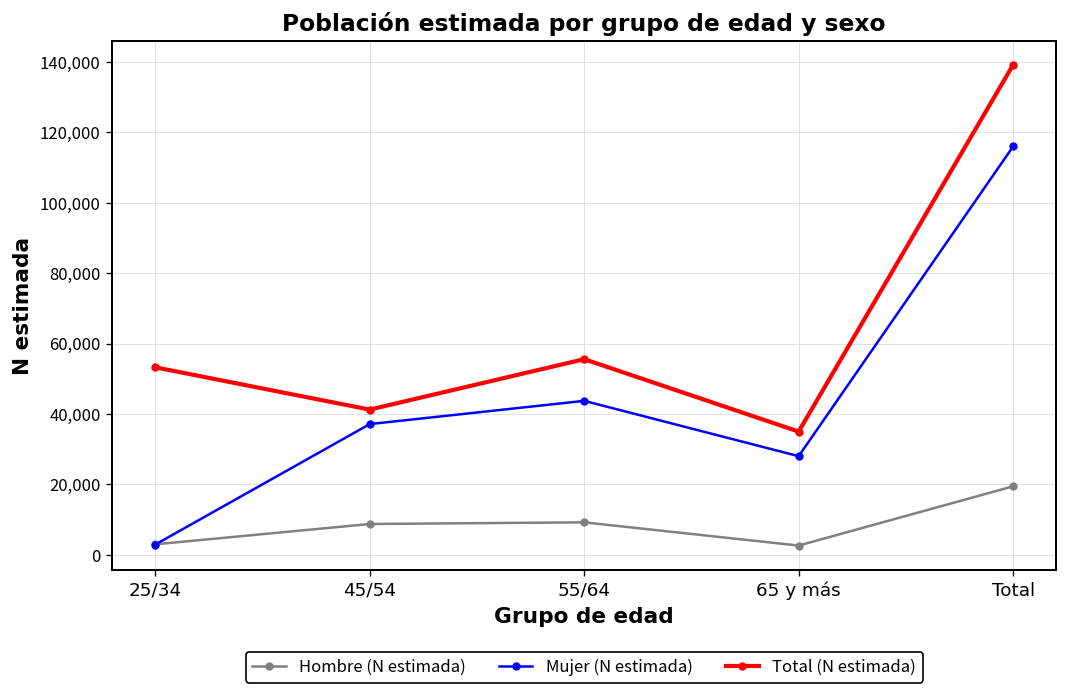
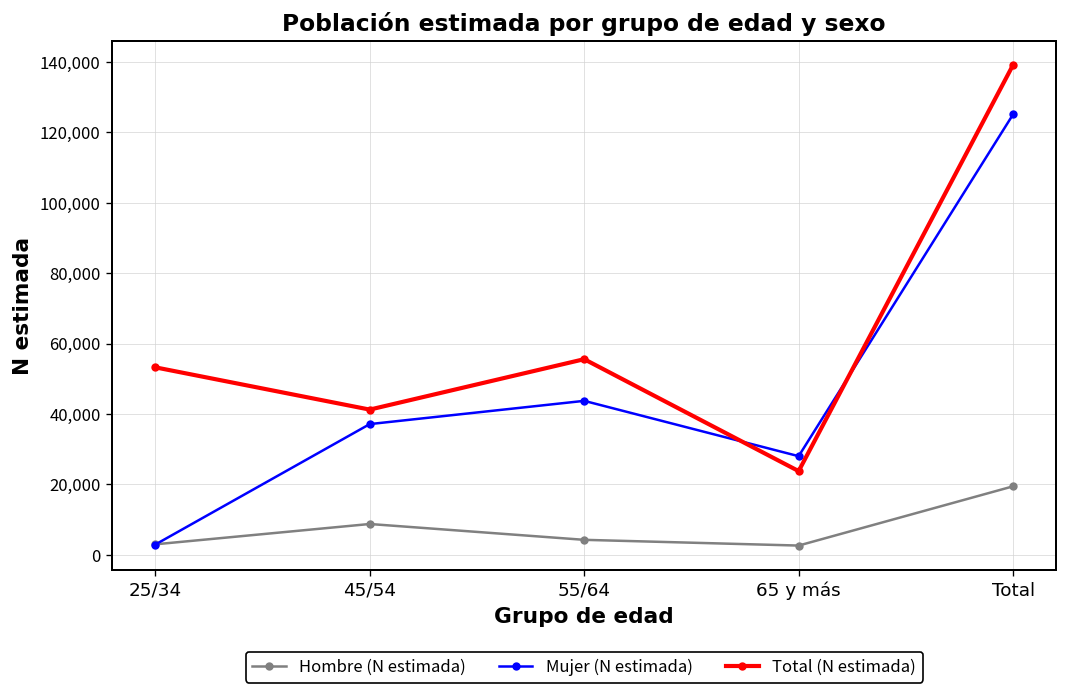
Hombre (N estimada), 55/64: 9,000 -> 4,000
Total (N estimada), 65 y más: 35,000 -> 24,000
Mujer (N estimada), Total: 116,000 -> 125,000
